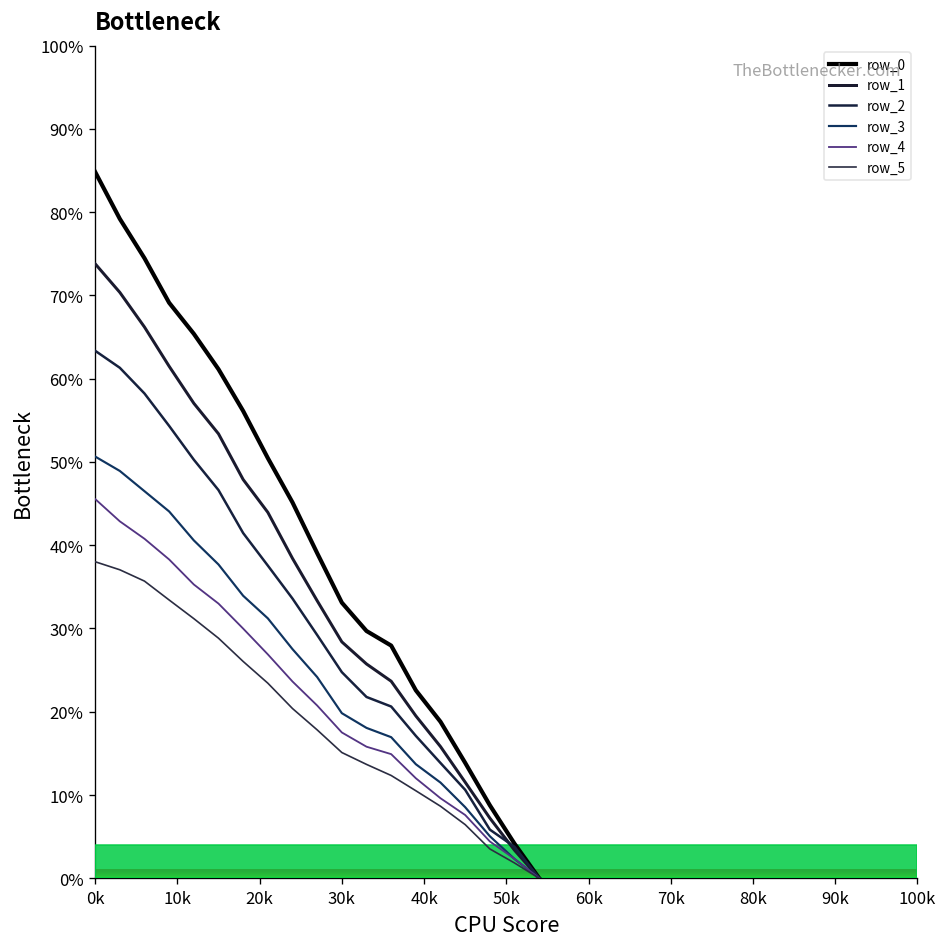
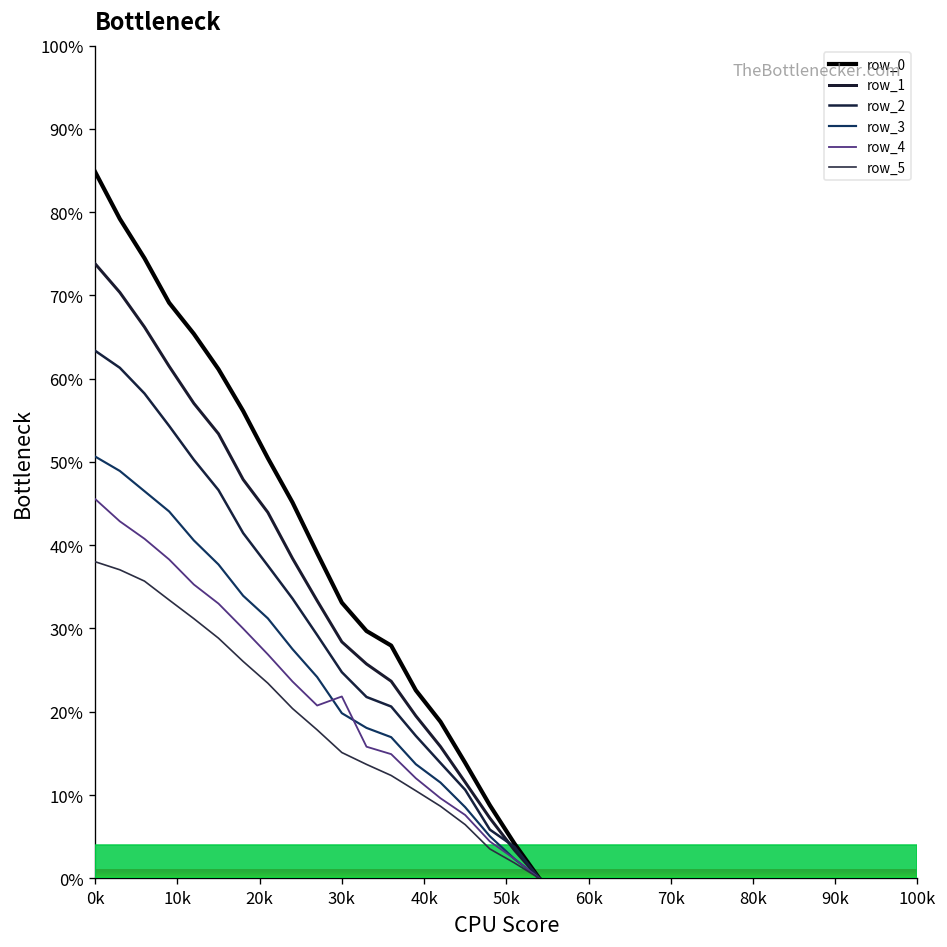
row_4, 30k: 18% -> 22%
